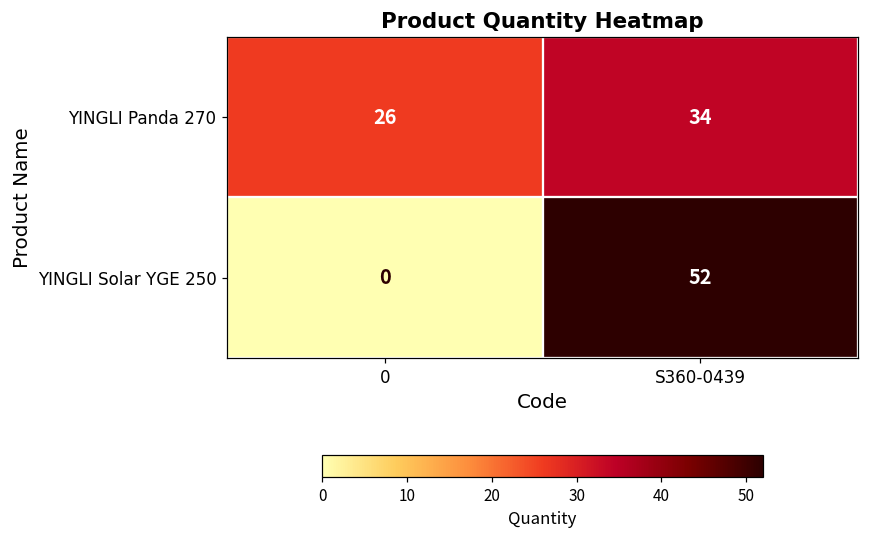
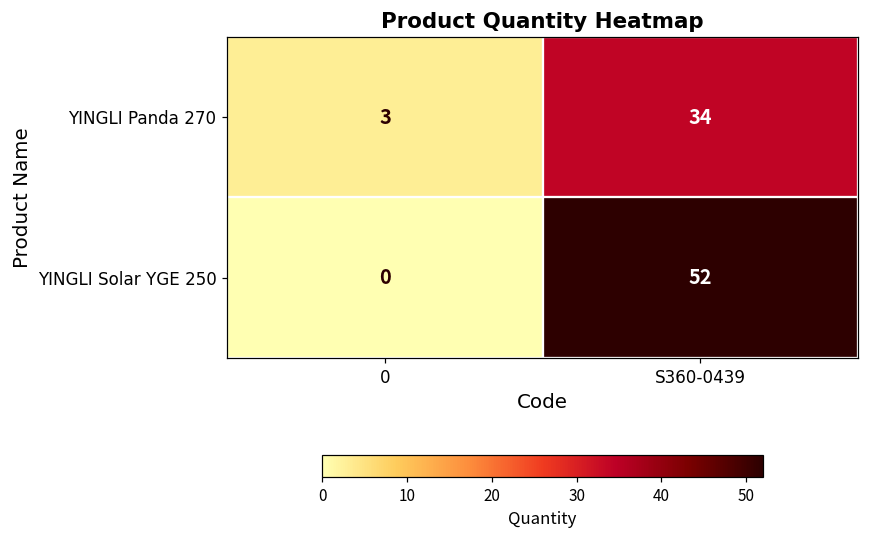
YINGLI Panda 270, 0: 26 -> 3
